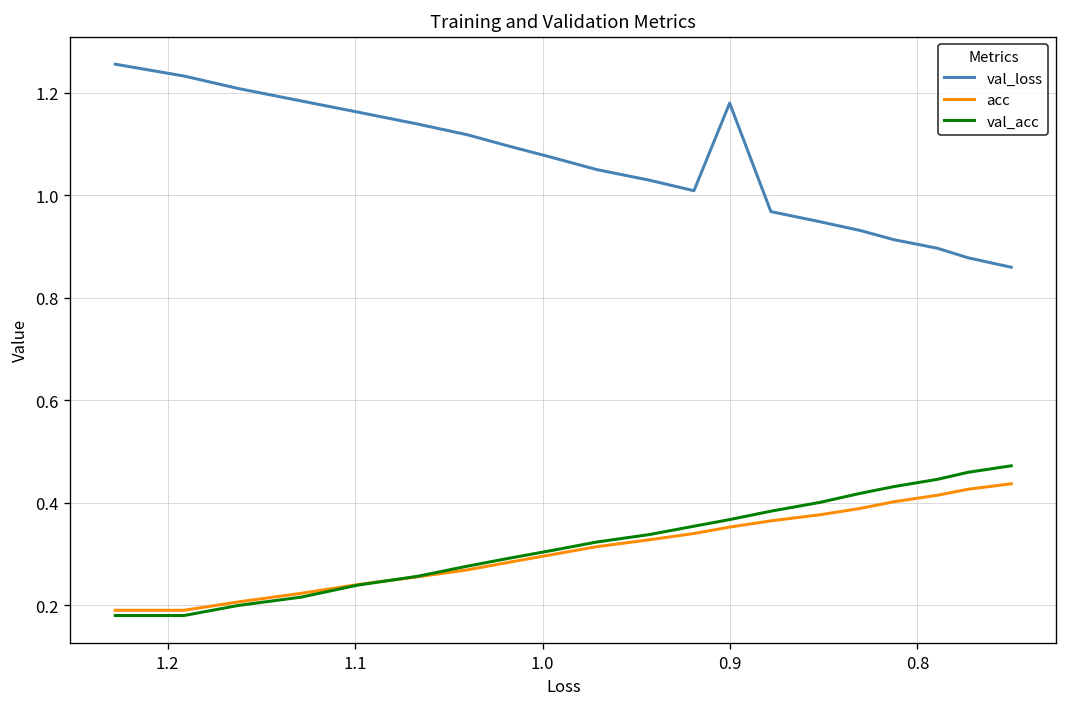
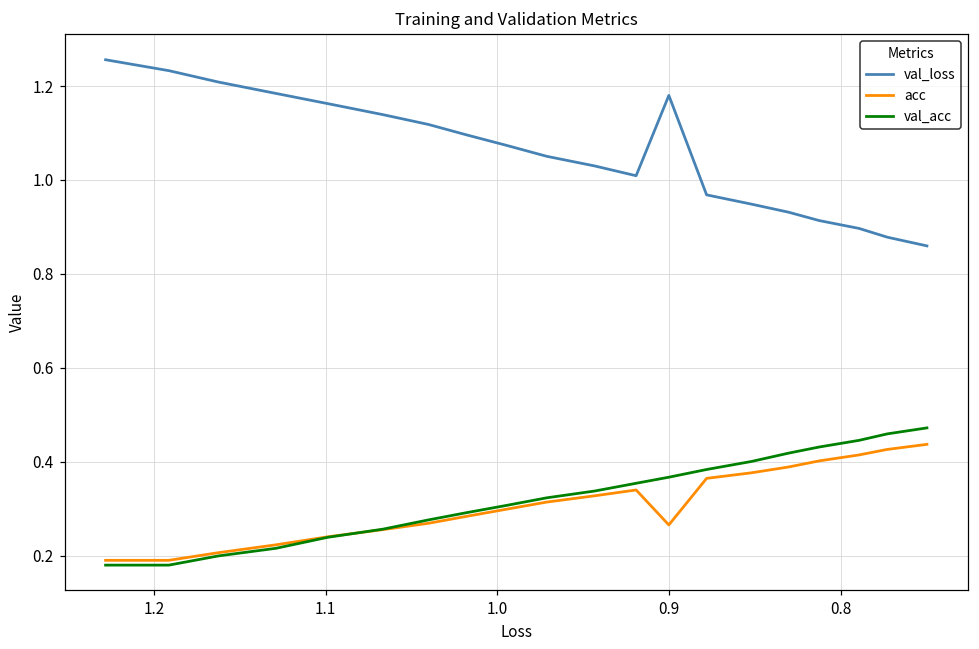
acc, 0.9: 0.35 -> 0.27
